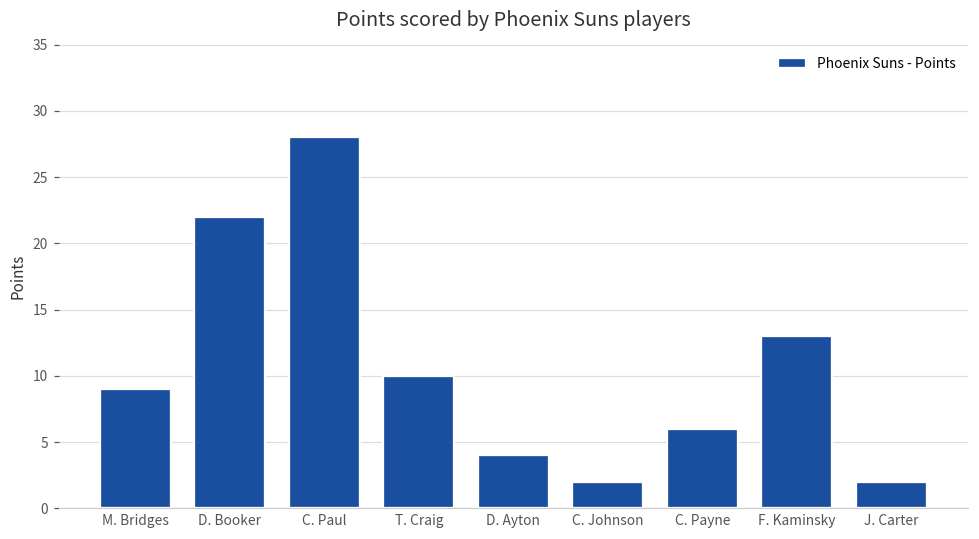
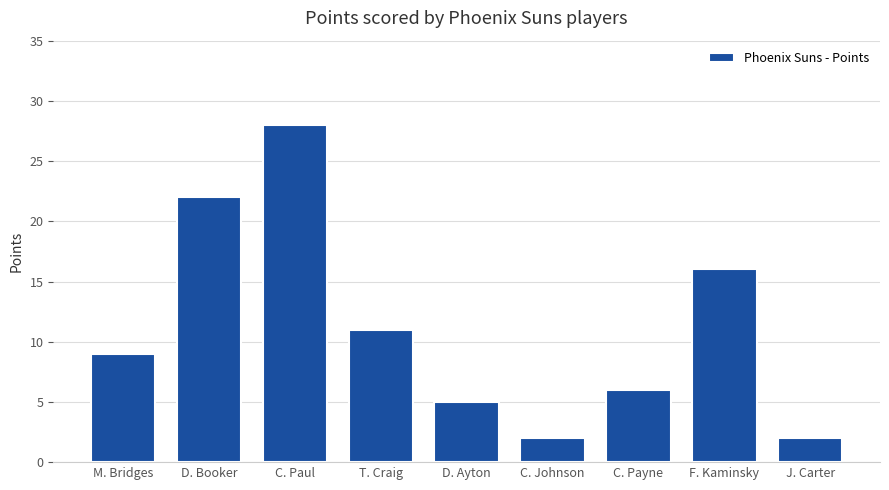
T. Craig: 10 -> 11
D. Ayton: 4 -> 5
F. Kaminsky: 13 -> 16
